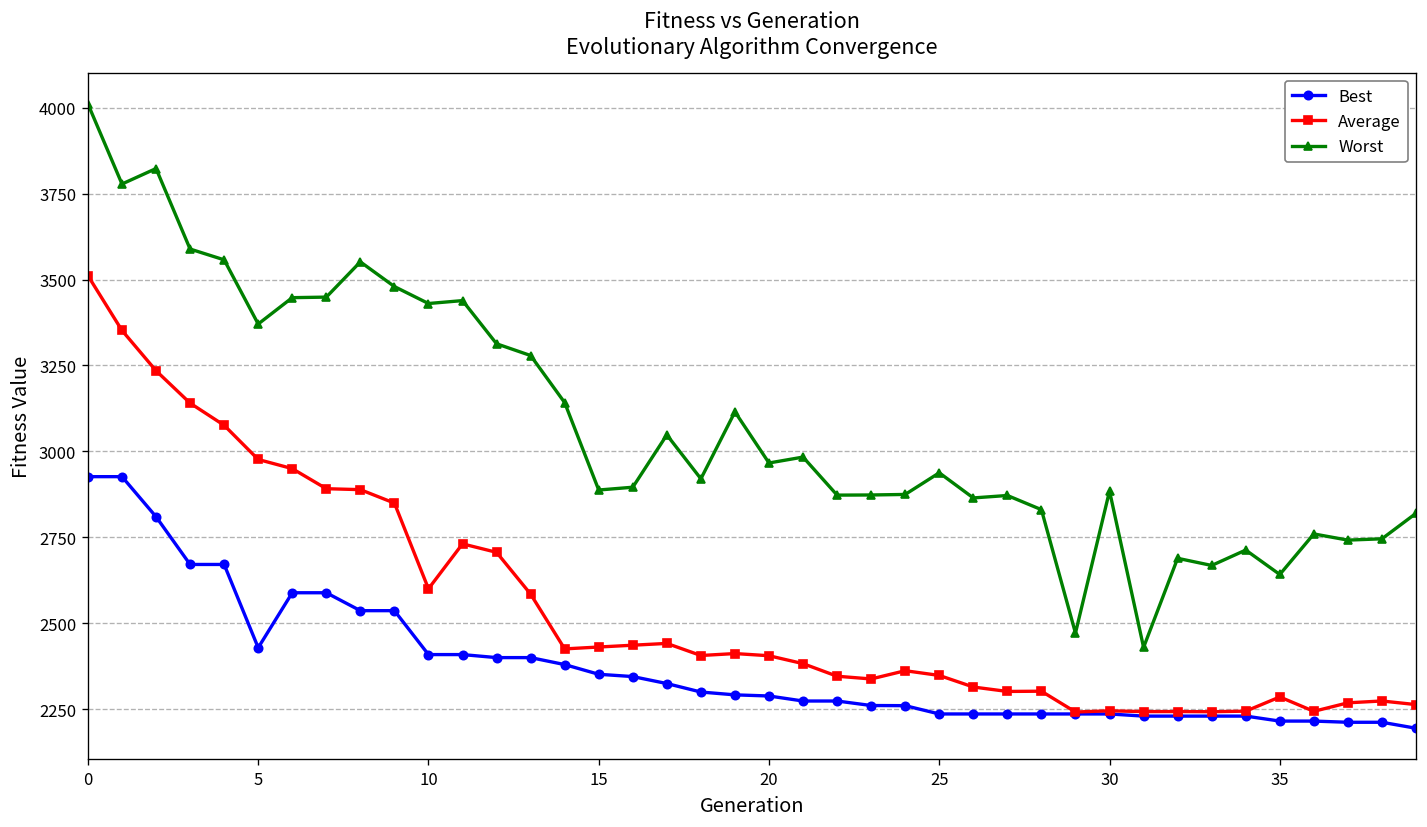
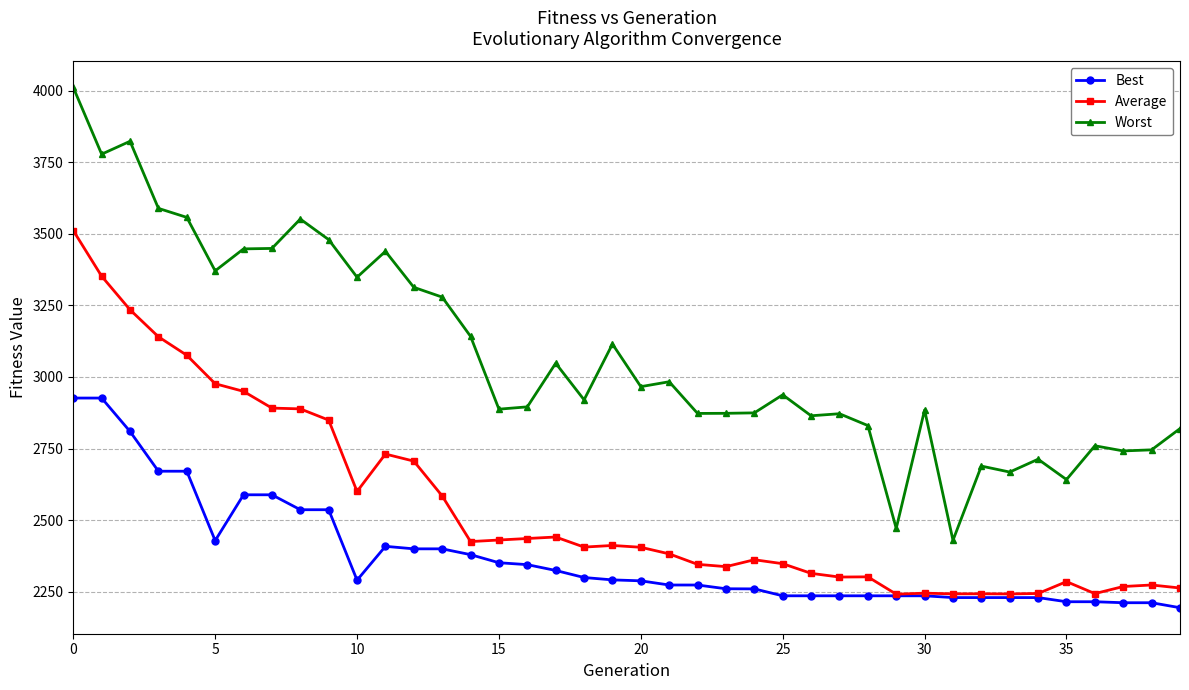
Best, 10: 2410 -> 2290
Worst, 10: 3430 -> 3350
